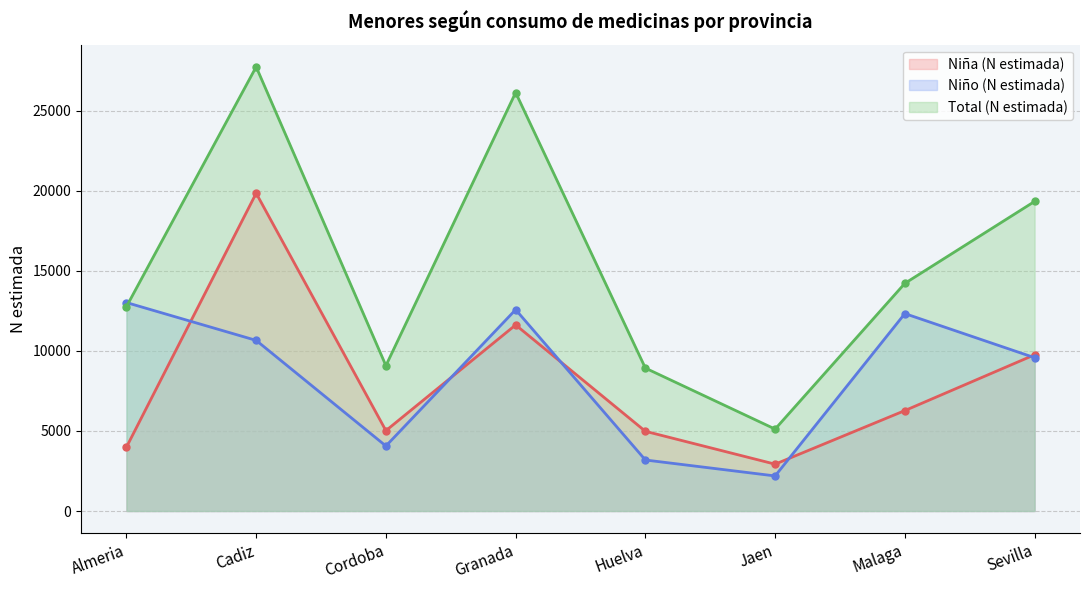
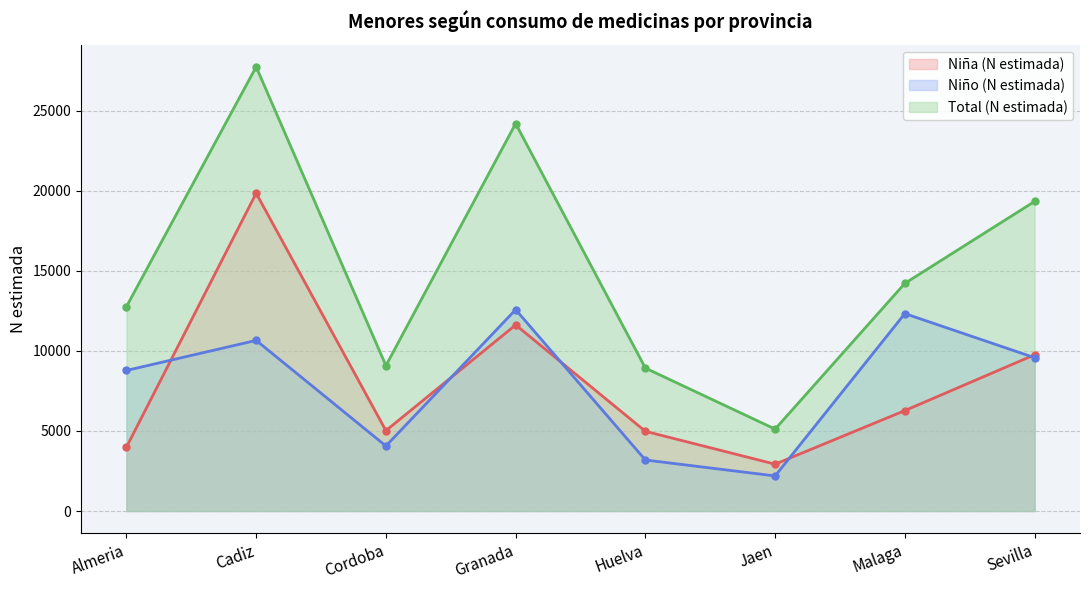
Niño (N estimada), Almeria: 13000 -> 8800
Total (N estimada), Granada: 26100 -> 24200
